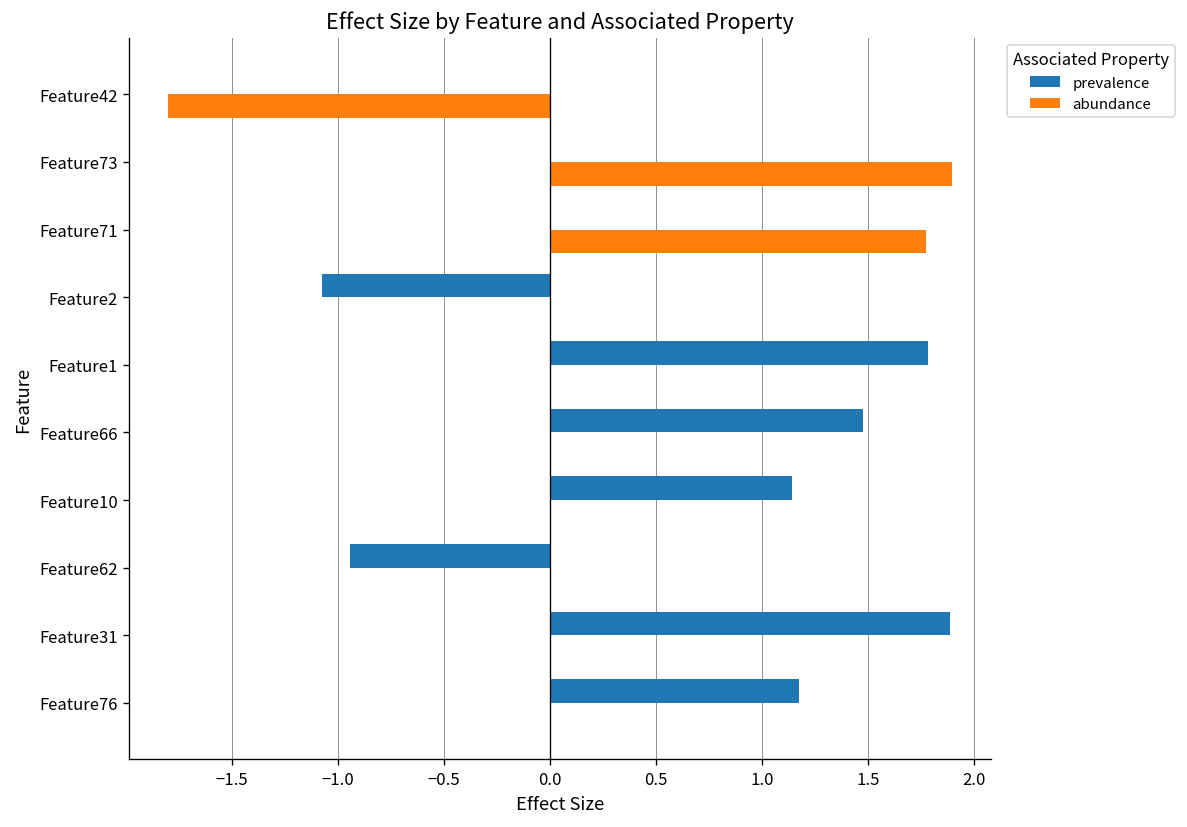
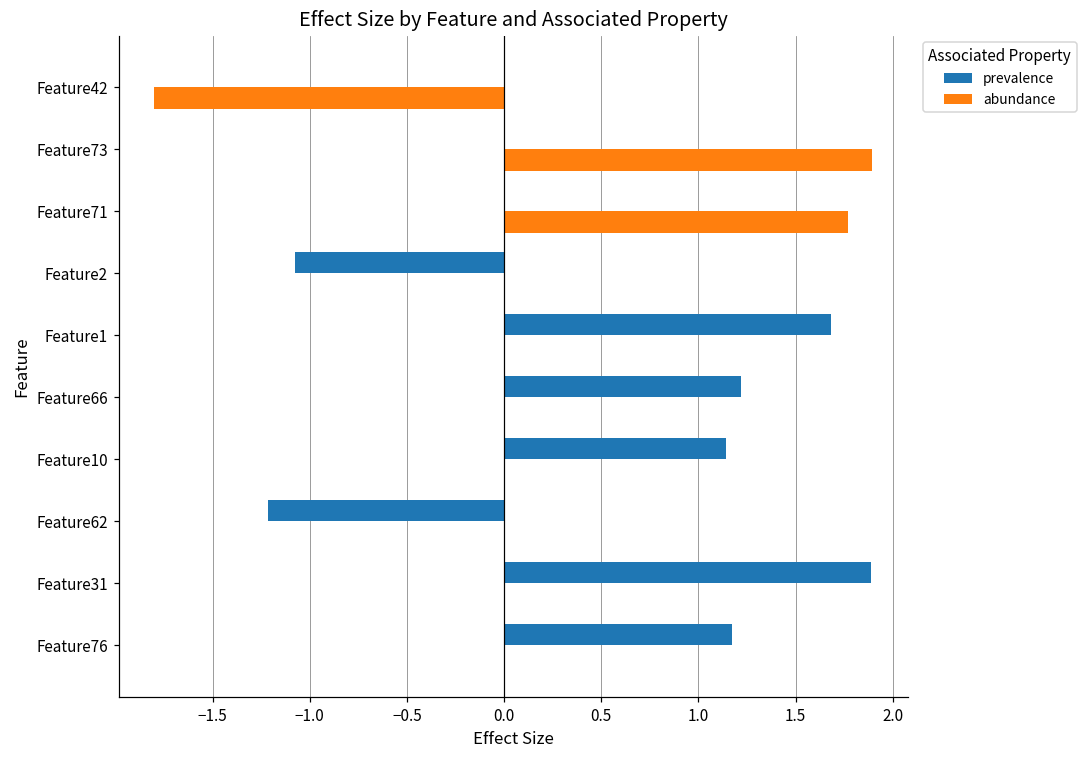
prevalence, Feature1: 1.78 -> 1.68
prevalence, Feature66: 1.48 -> 1.22
prevalence, Feature62: -0.94 -> -1.21
